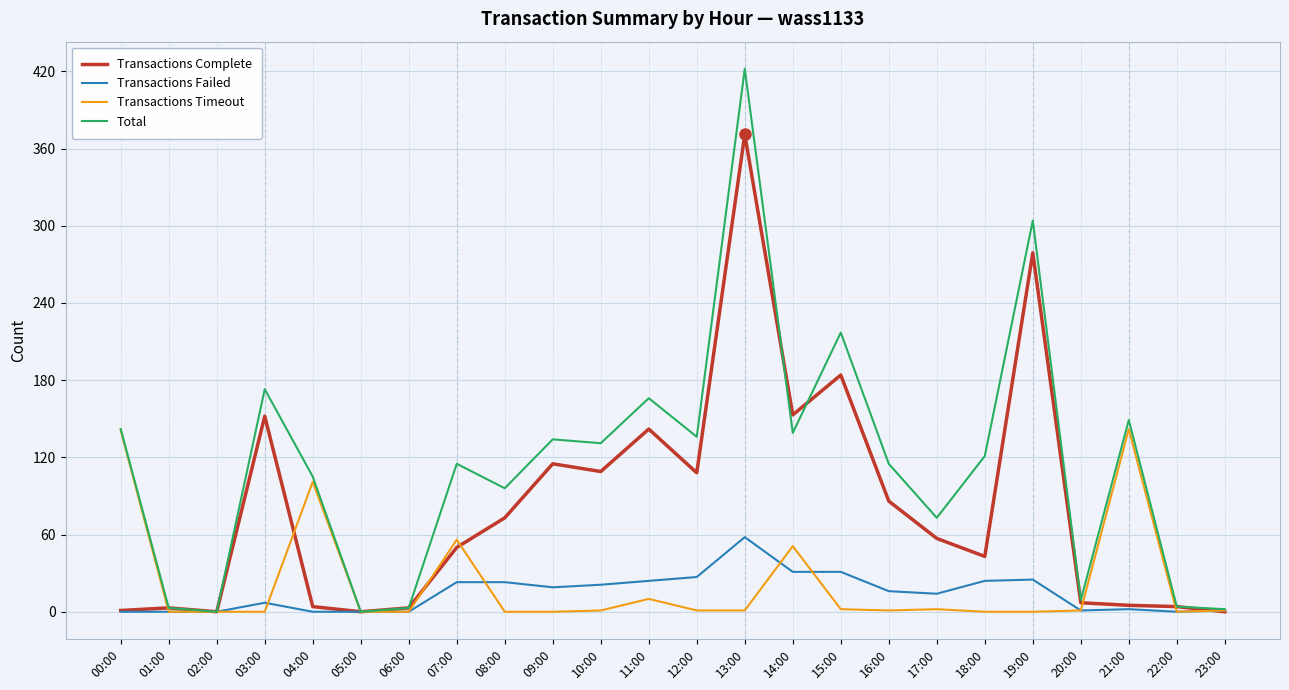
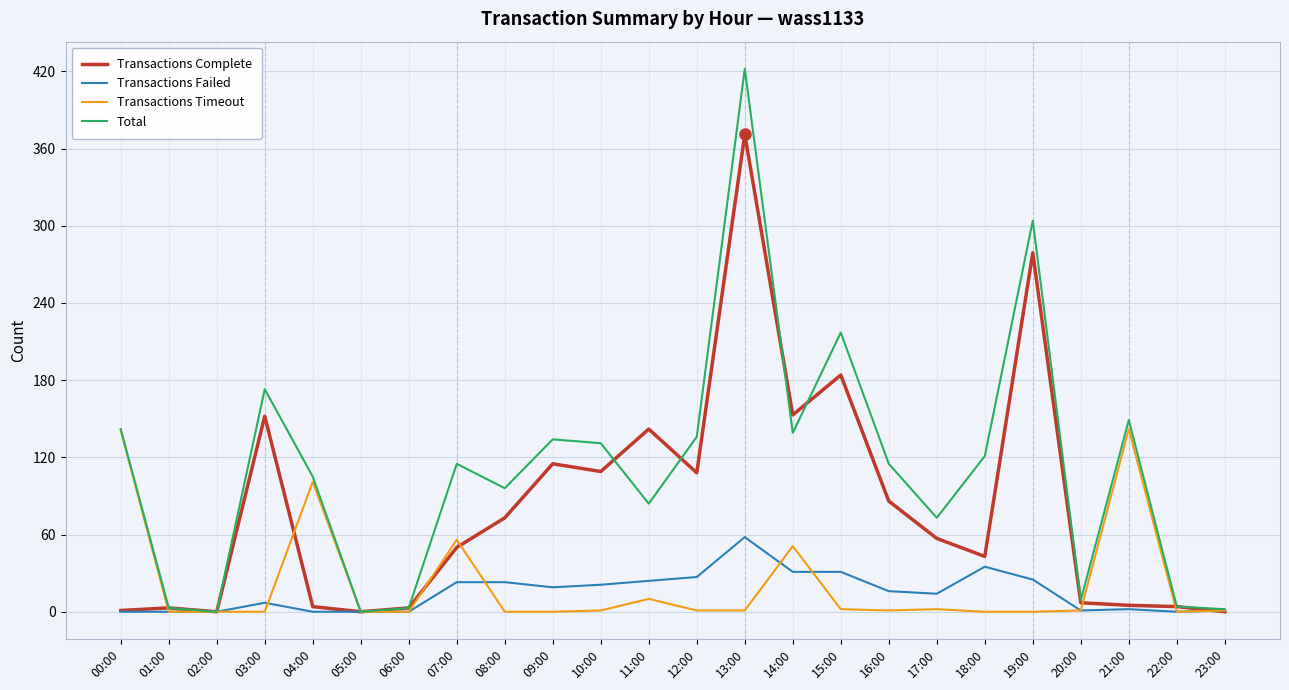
Total, 11:00: 166 -> 84
Transactions Failed, 18:00: 24 -> 35
